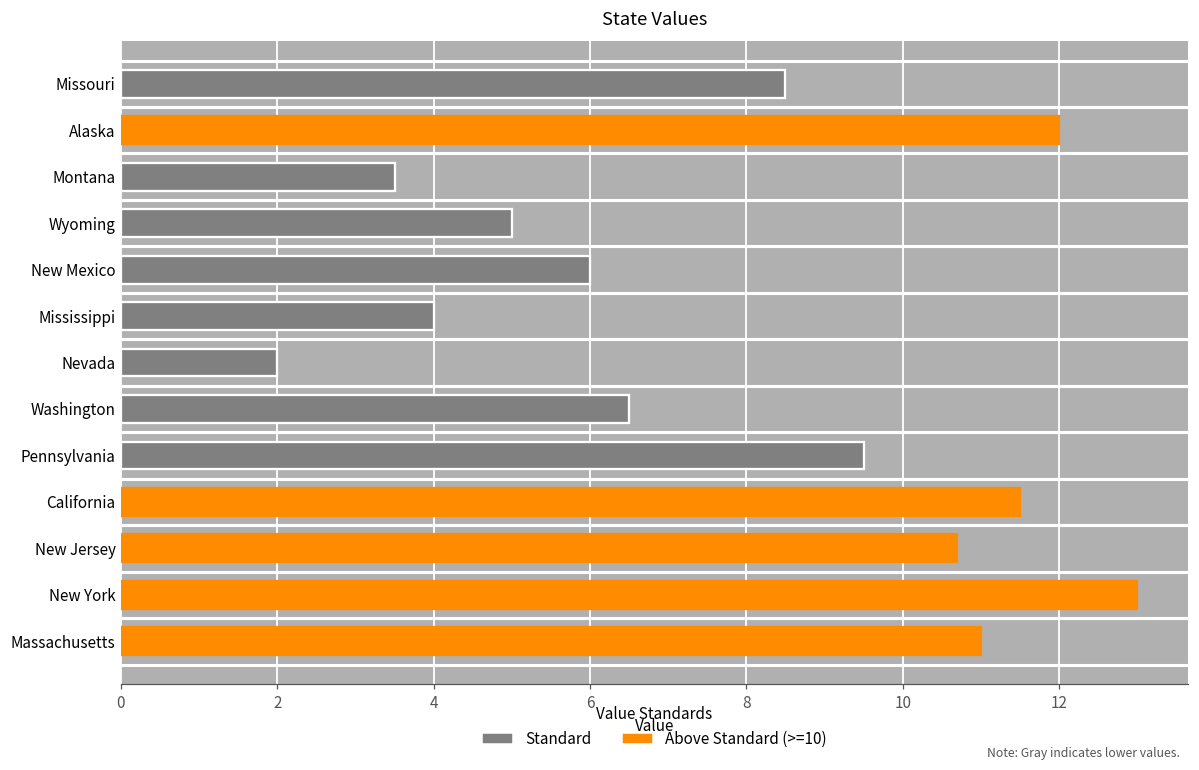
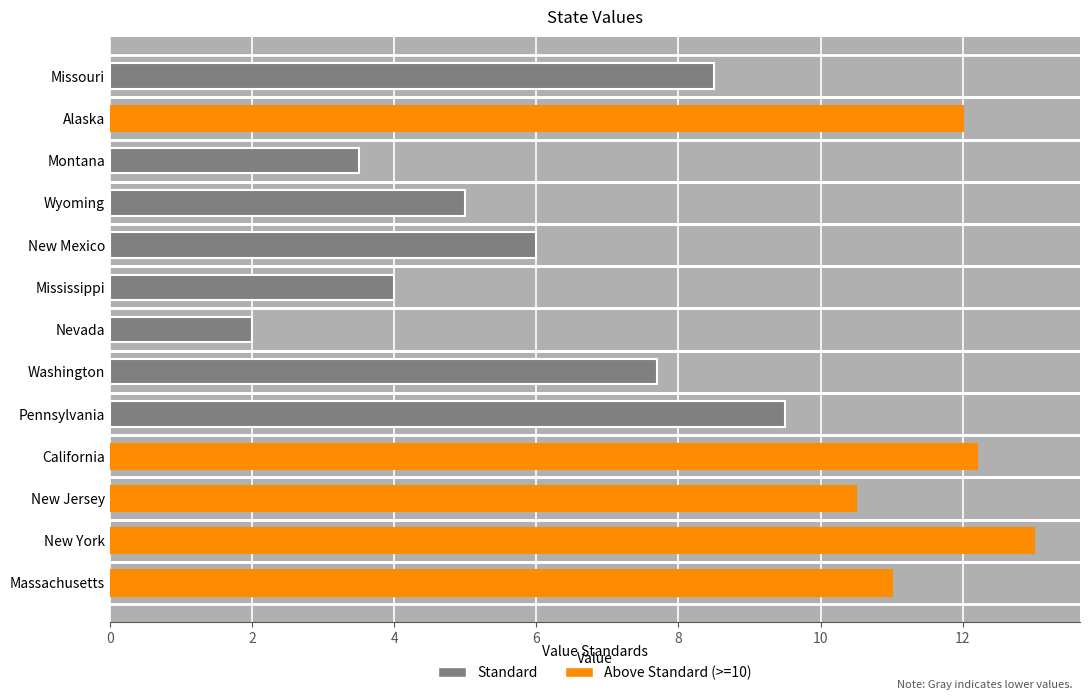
Washington: 6.5 -> 7.7
California: 11.5 -> 12.2
New Jersey: 10.7 -> 10.5
